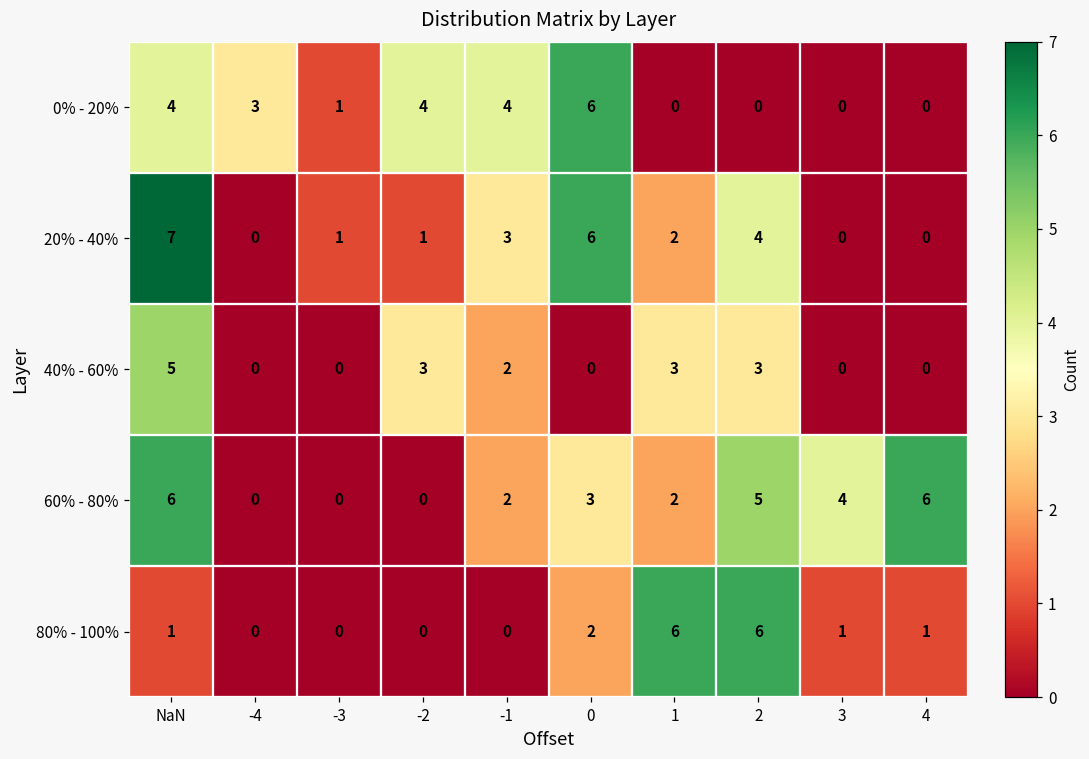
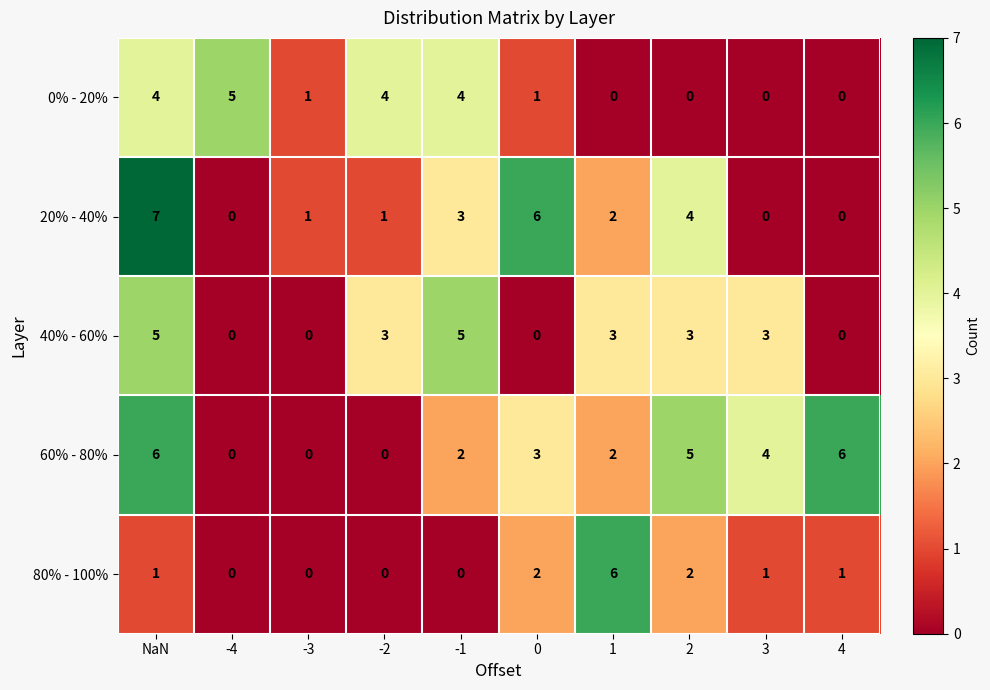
0% - 20%, -4: 3 -> 5
0% - 20%, 0: 6 -> 1
40% - 60%, -1: 2 -> 5
40% - 60%, 3: 0 -> 3
80% - 100%, 2: 6 -> 2
